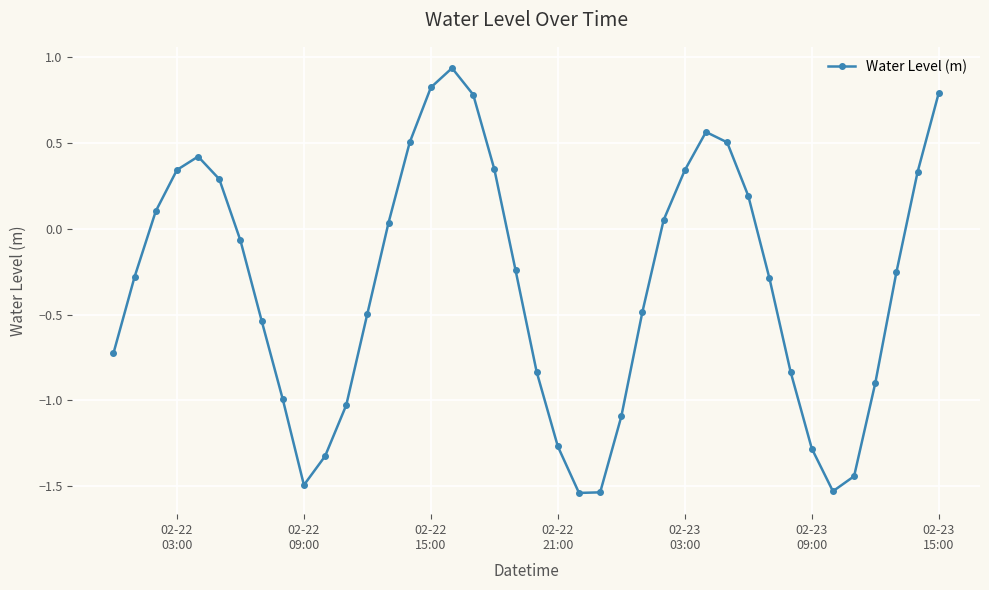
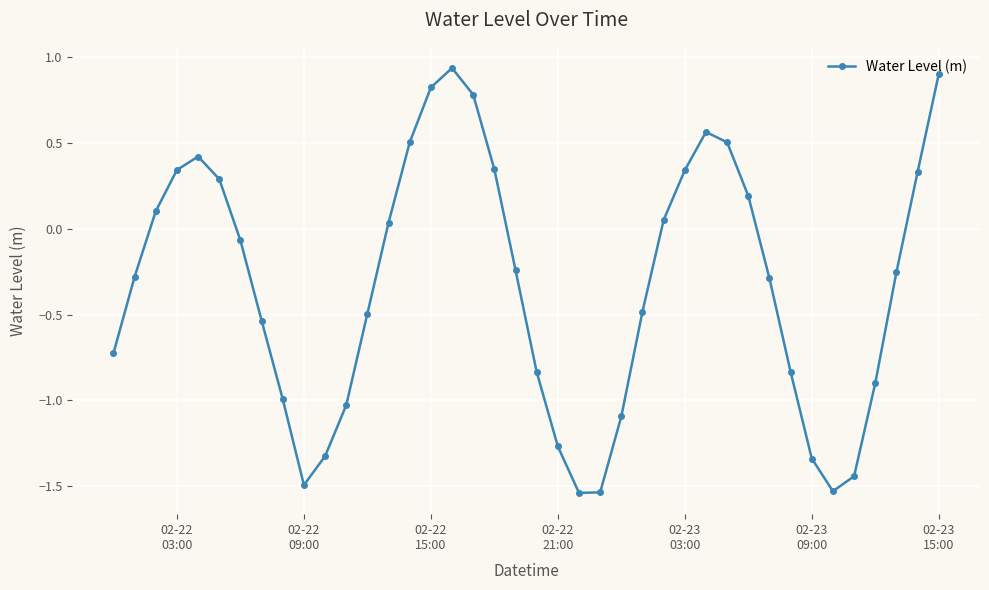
02-23 09:00: -1.28 -> -1.34
02-23 15:00: 0.79 -> 0.90
